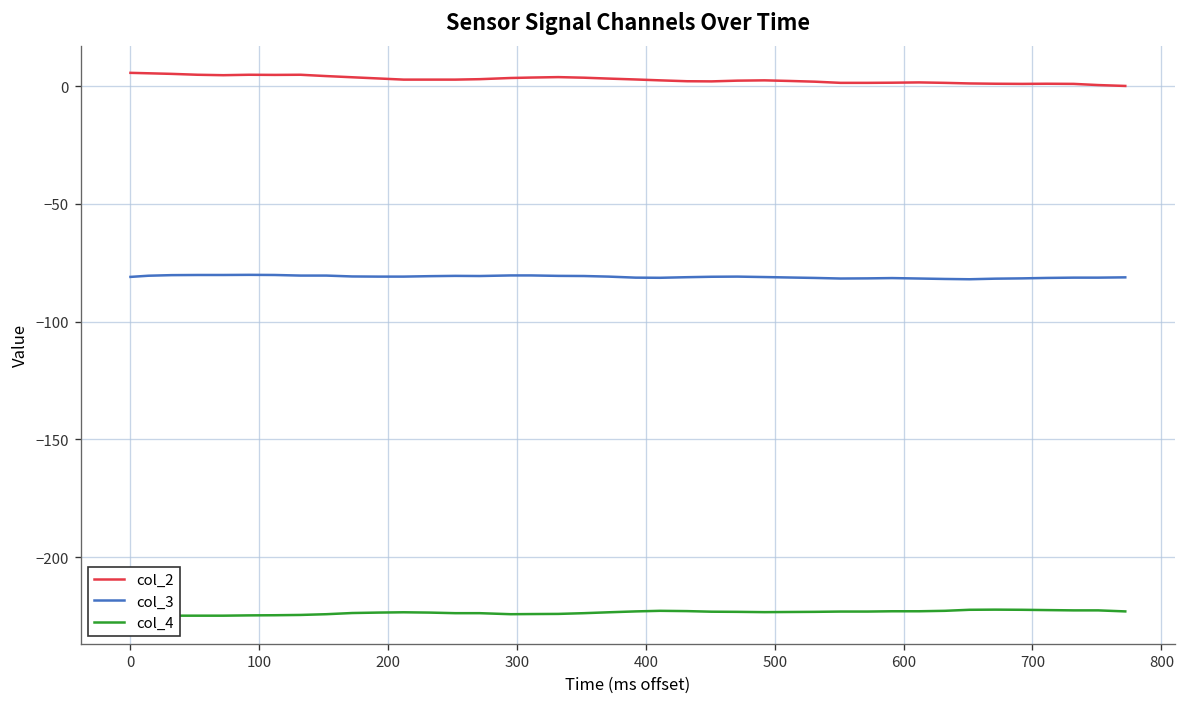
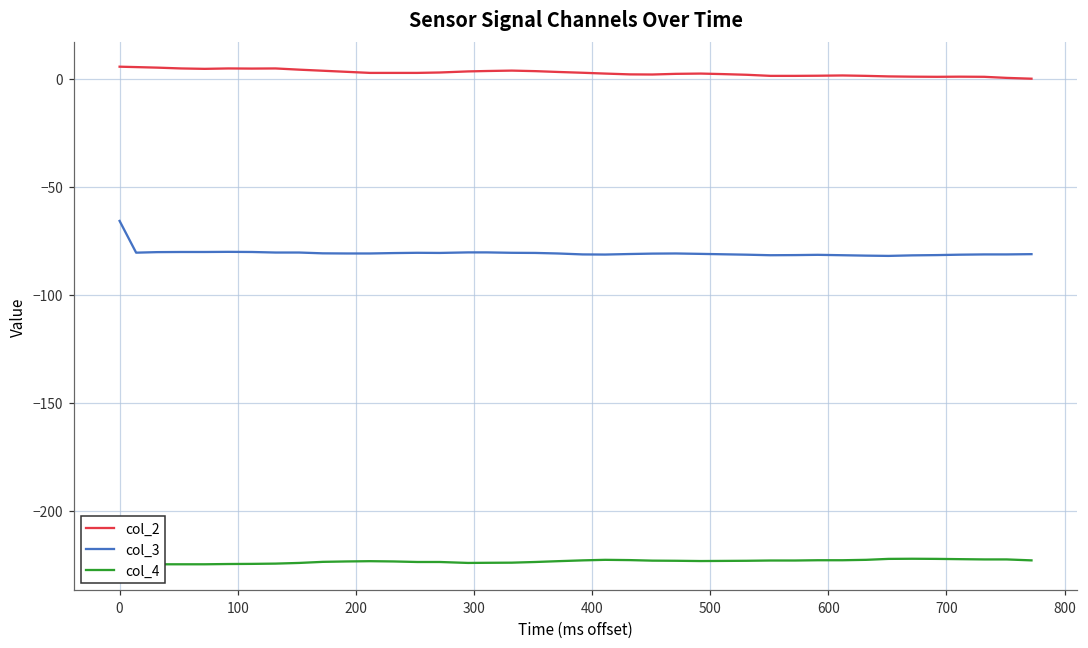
col_3, 0: -81 -> -66
